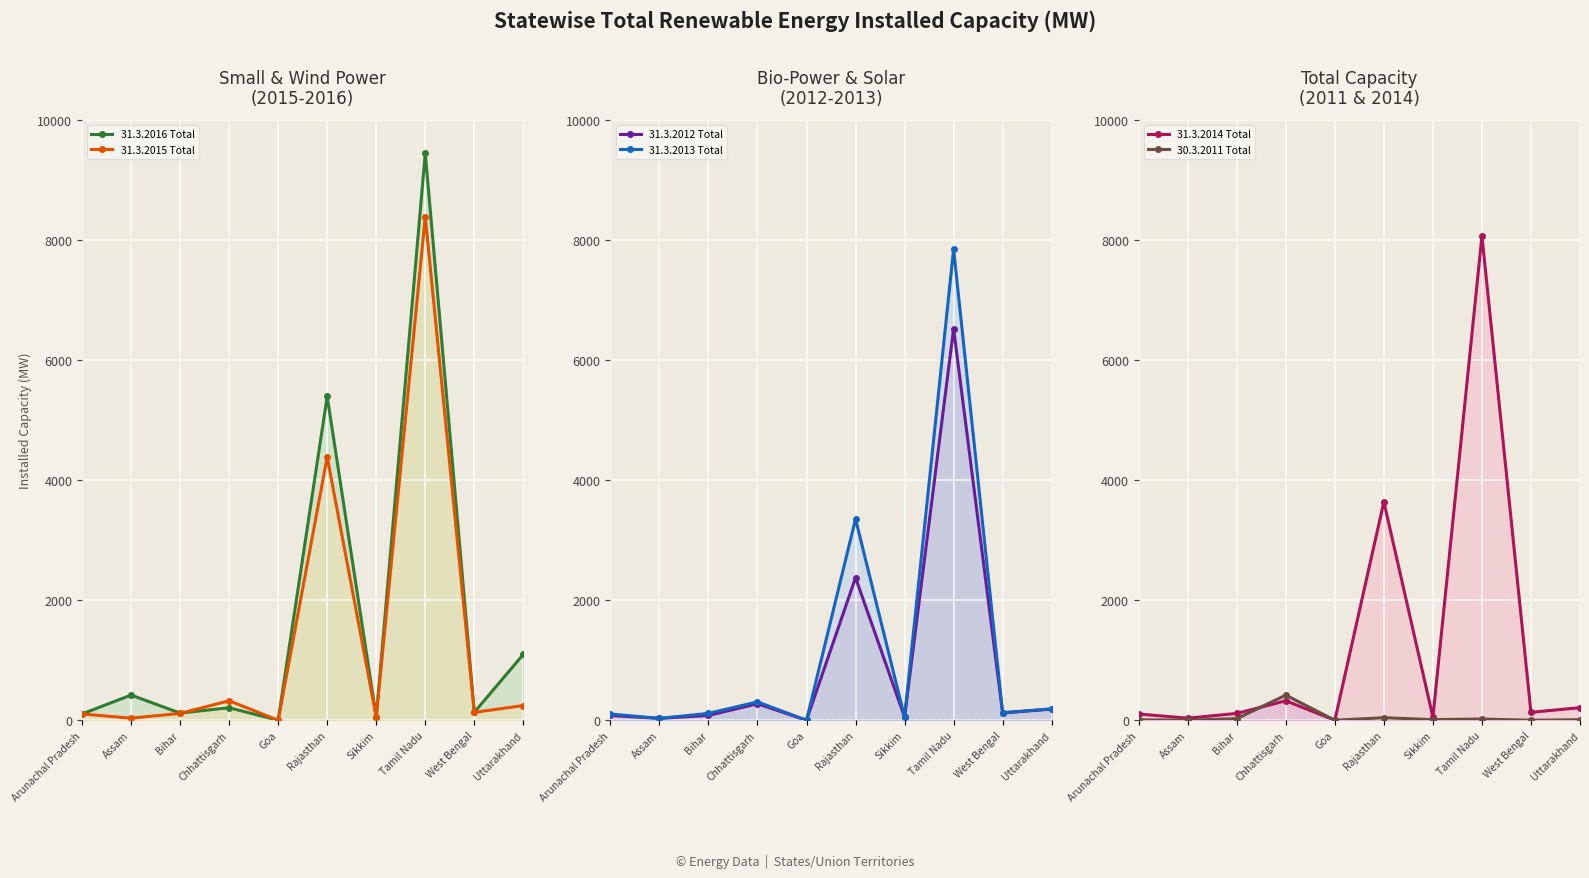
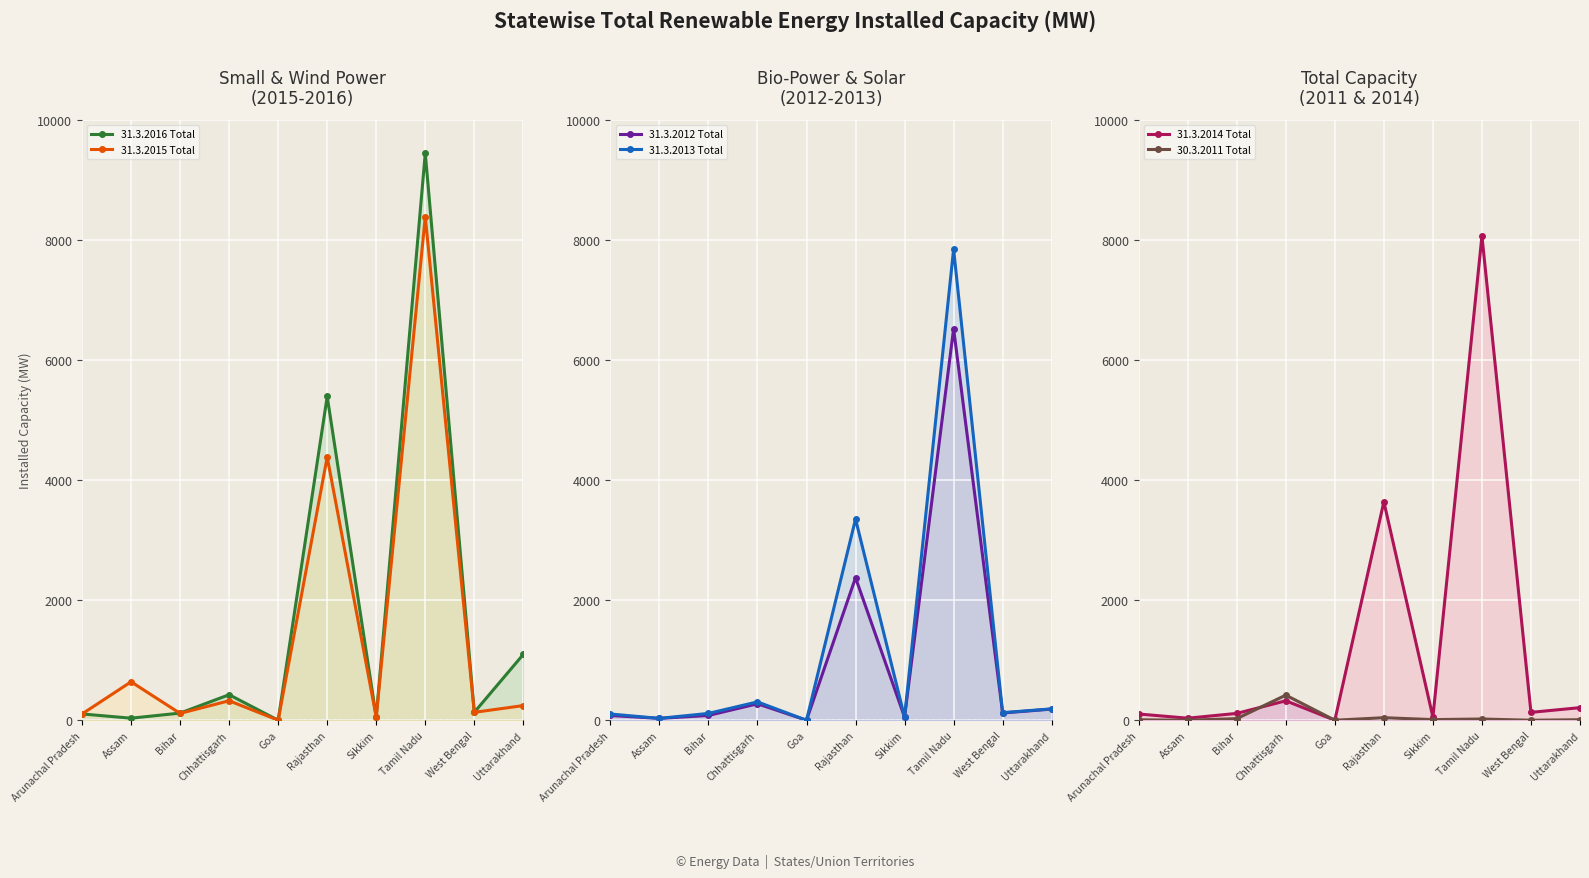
Small & Wind Power (2015-2016), 31.3.2016 Total, Assam: 400 -> 0
Small & Wind Power (2015-2016), 31.3.2015 Total, Assam: 0 -> 600
Small & Wind Power (2015-2016), 31.3.2016 Total, Chhattisgarh: 200 -> 400
